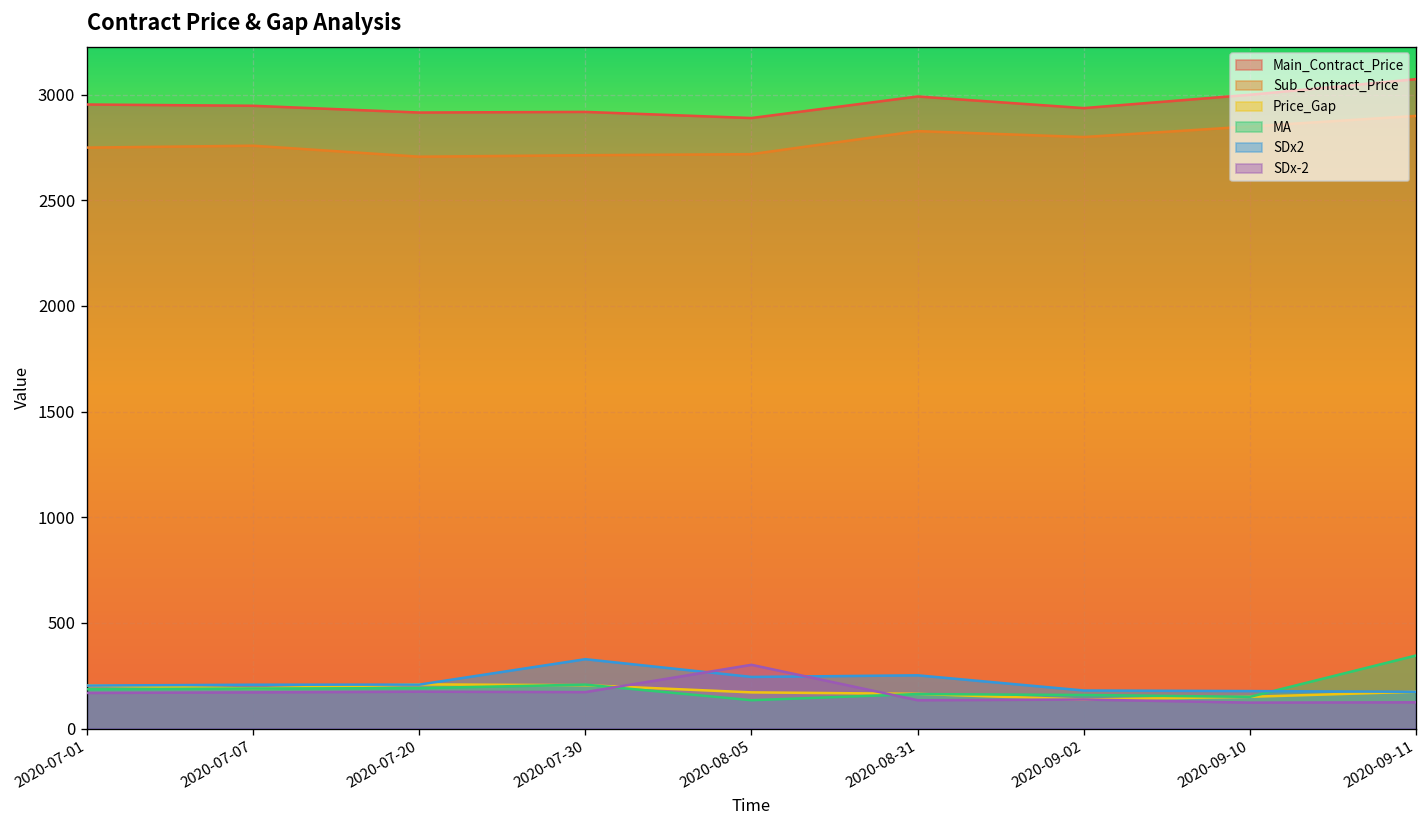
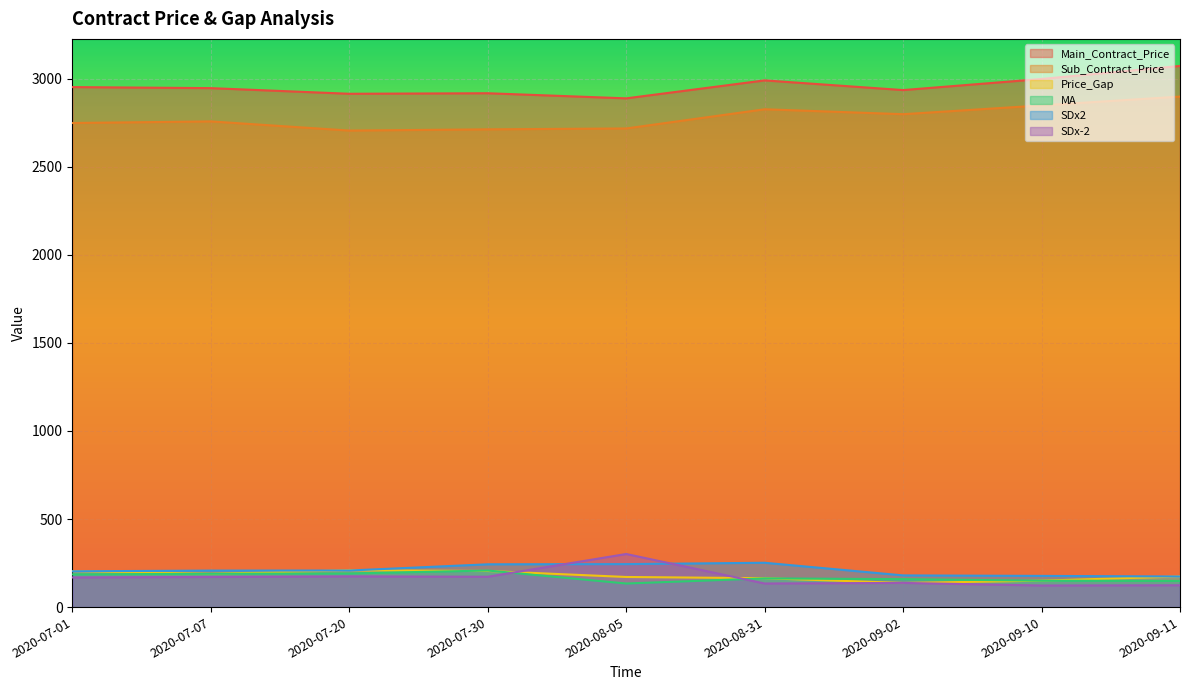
SDx2, 2020-07-30: 330 -> 240
MA, 2020-09-11: 350 -> 150
